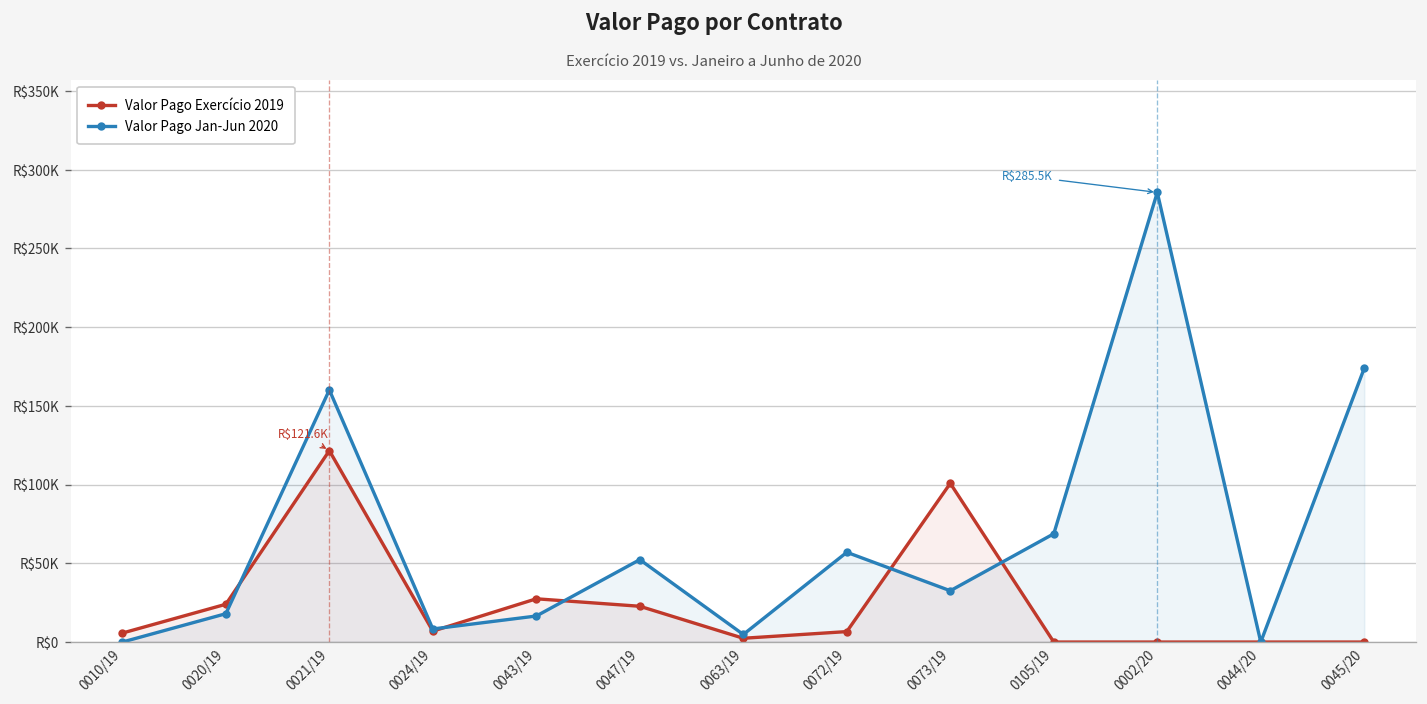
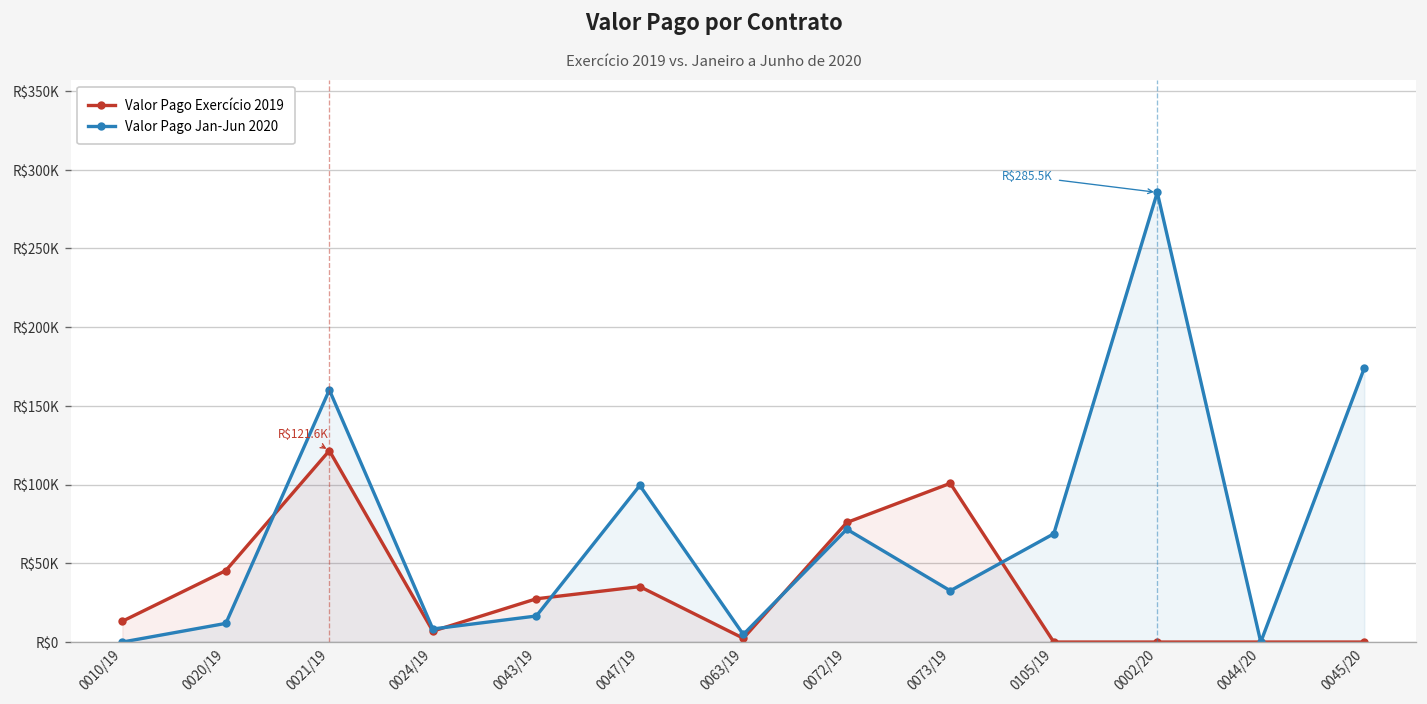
Valor Pago Exercício 2019, 0010/19: R$6000 -> R$13000
Valor Pago Exercício 2019, 0020/19: R$24000 -> R$45000
Valor Pago Jan-Jun 2020, 0020/19: R$18000 -> R$12000
Valor Pago Exercício 2019, 0047/19: R$23000 -> R$35000
Valor Pago Jan-Jun 2020, 0047/19: R$52000 -> R$99000
Valor Pago Exercício 2019, 0072/19: R$7000 -> R$76000
Valor Pago Jan-Jun 2020, 0072/19: R$57000 -> R$72000
